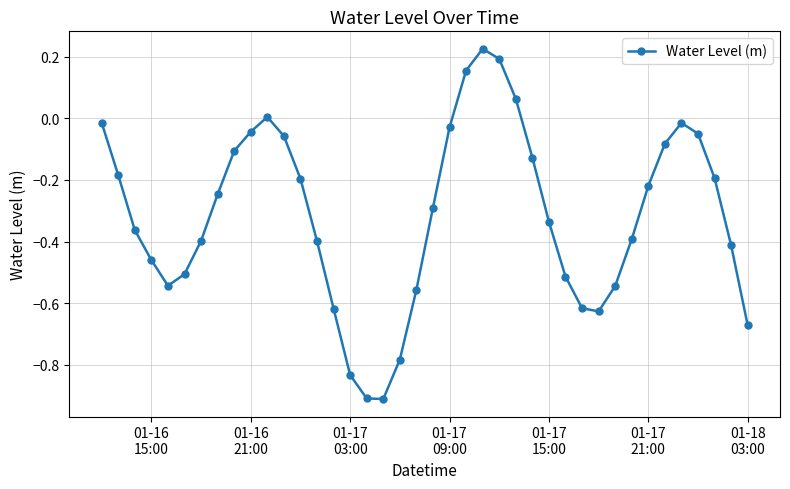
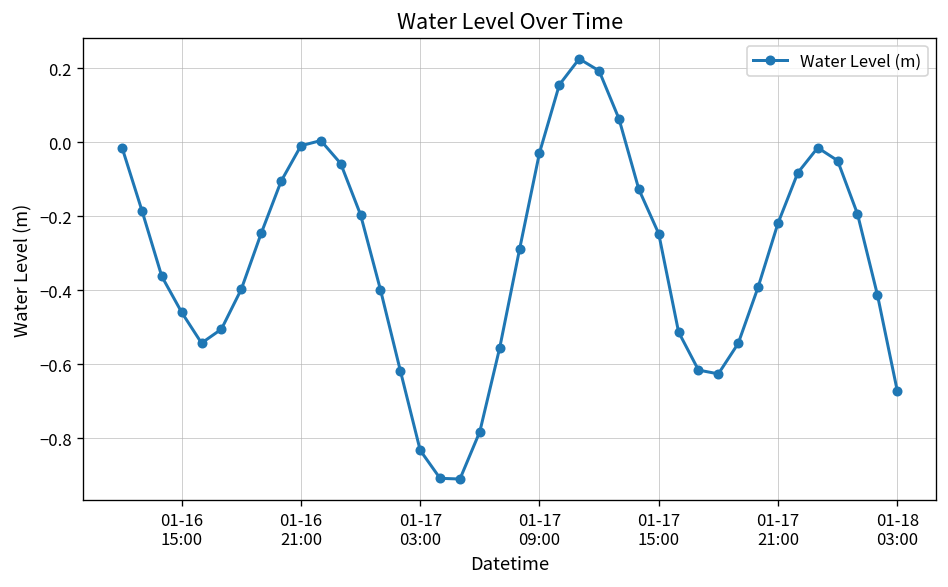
01-16 21:00: -0.04 -> -0.01
01-17 15:00: -0.34 -> -0.25
